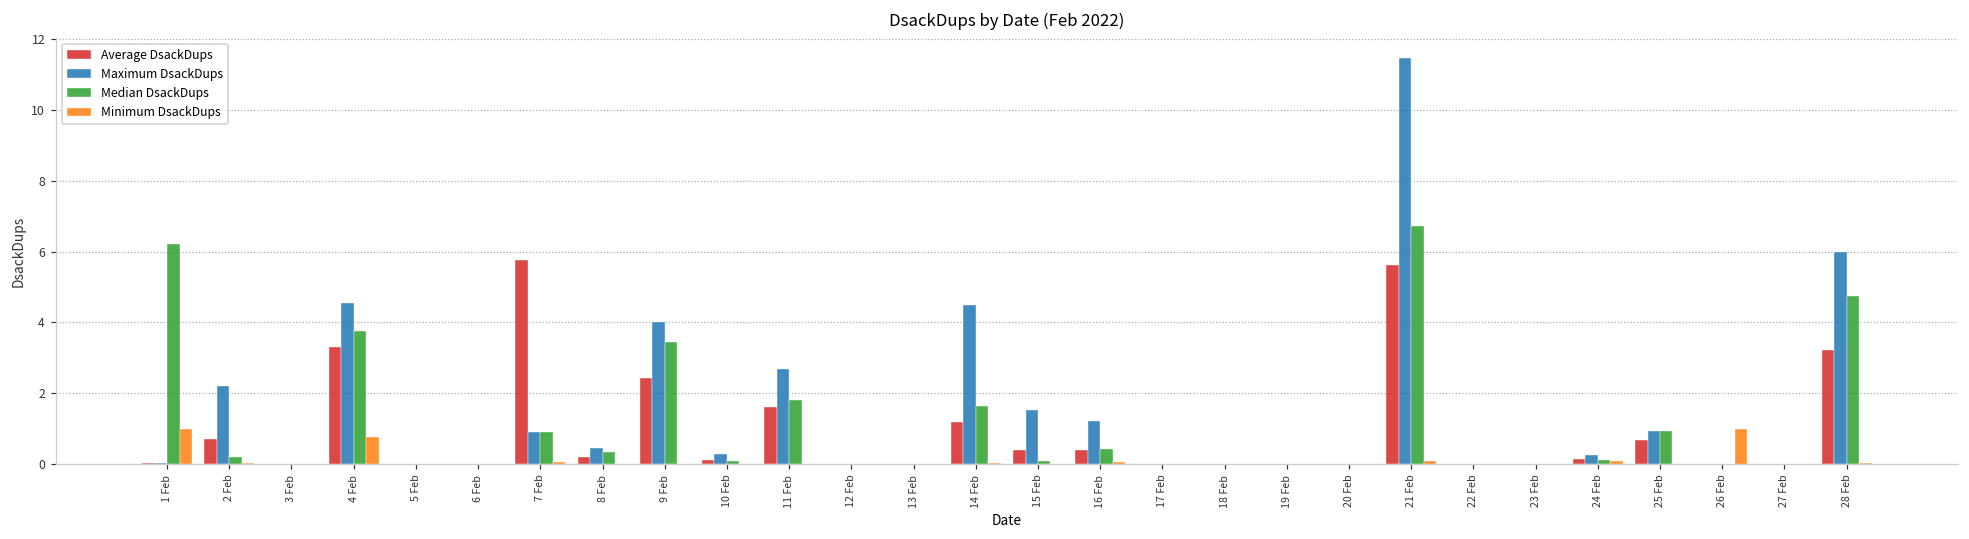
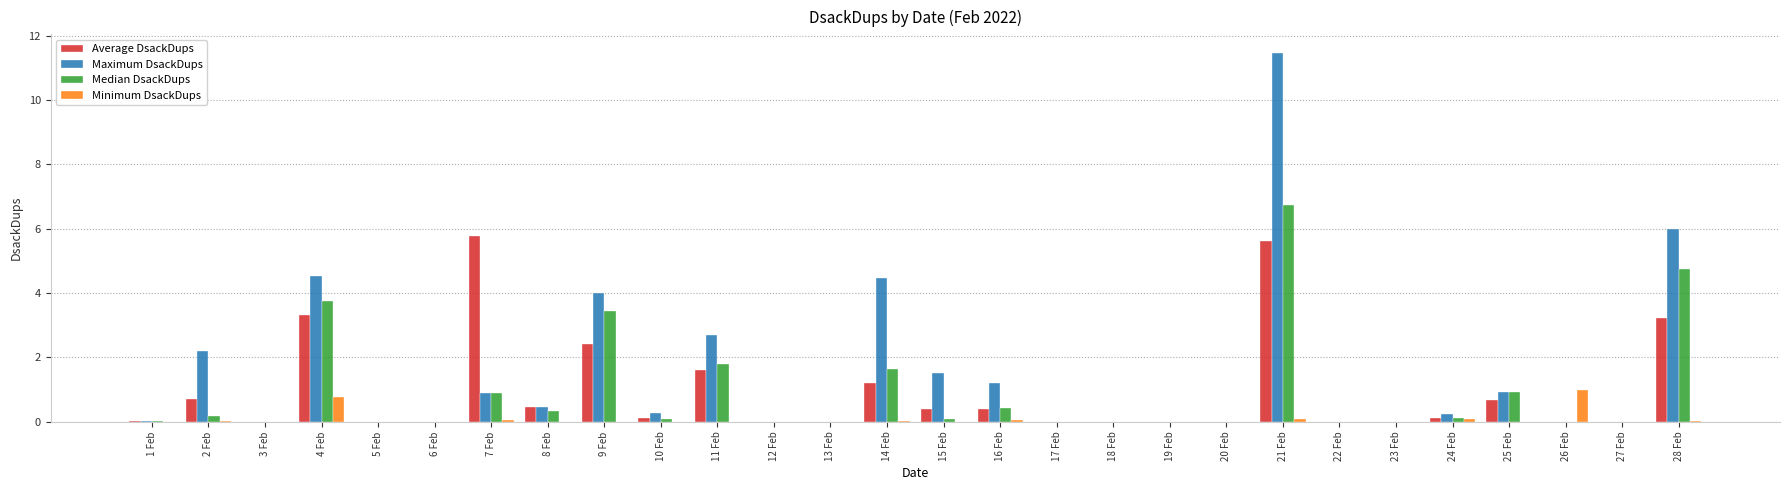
Median DsackDups, 1 Feb: 6.2 -> 0.0
Minimum DsackDups, 1 Feb: 1 -> 0
Average DsackDups, 8 Feb: 0.2 -> 0.5
